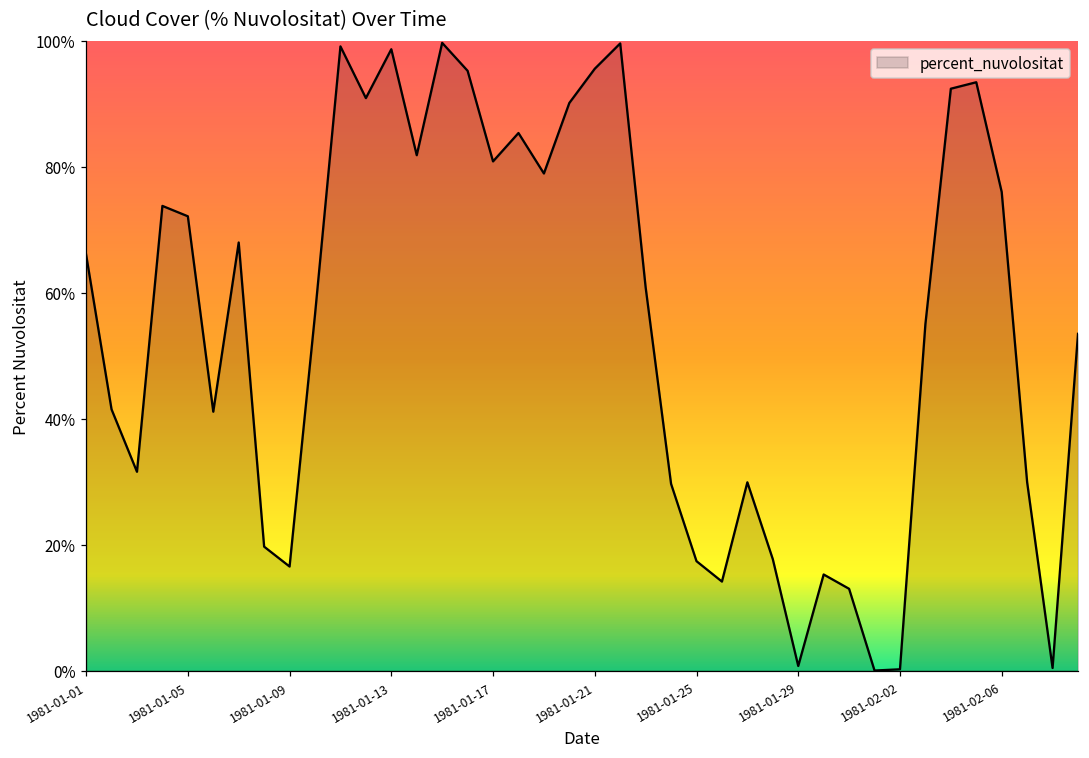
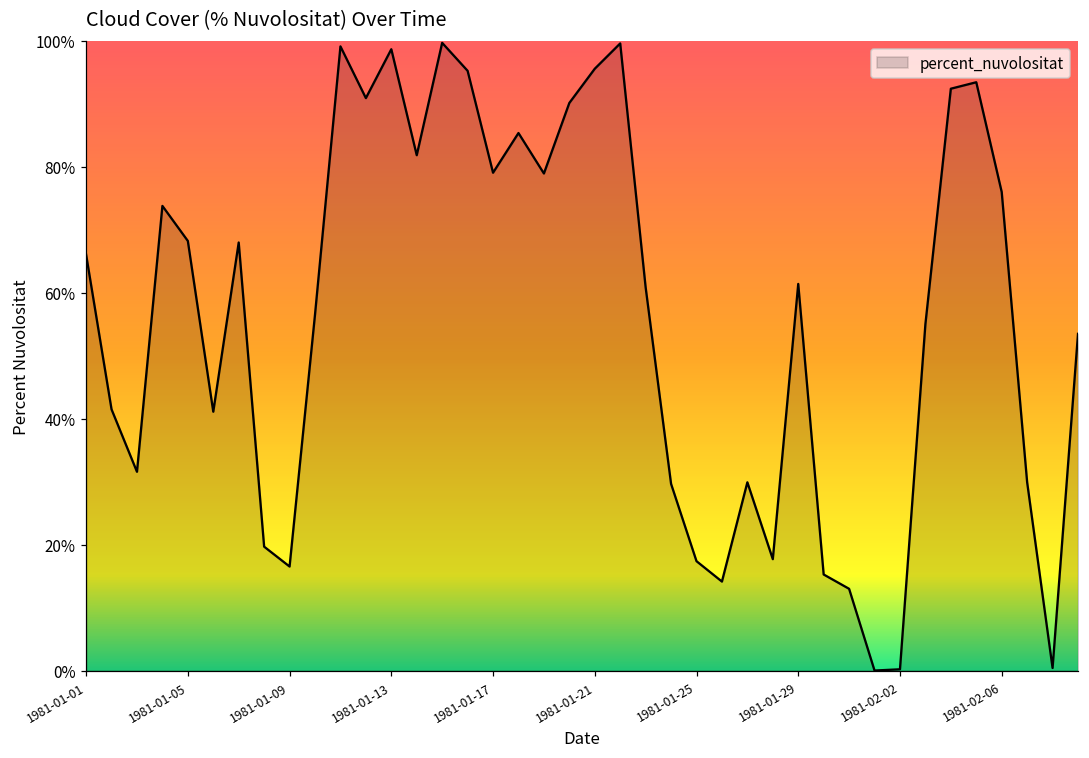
1981-01-05: 72% -> 68%
1981-01-17: 81% -> 79%
1981-01-29: 1% -> 61%
